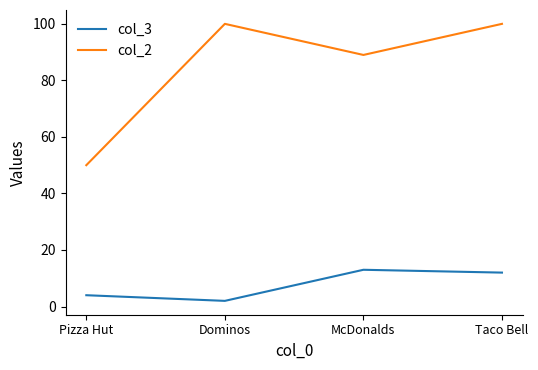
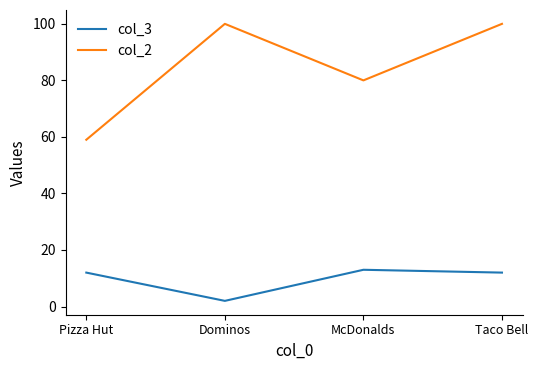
col_3, Pizza Hut: 4 -> 12
col_2, Pizza Hut: 50 -> 59
col_2, McDonalds: 89 -> 80
